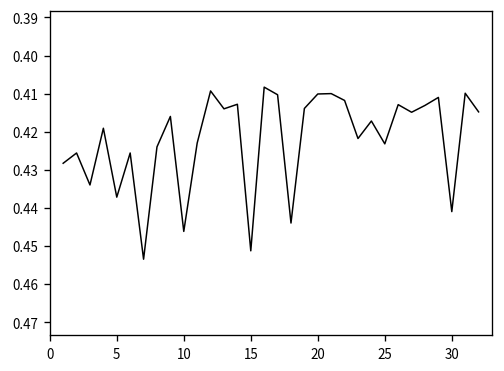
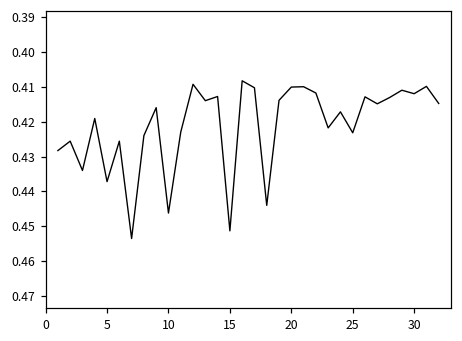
30: 0.441 -> 0.412
